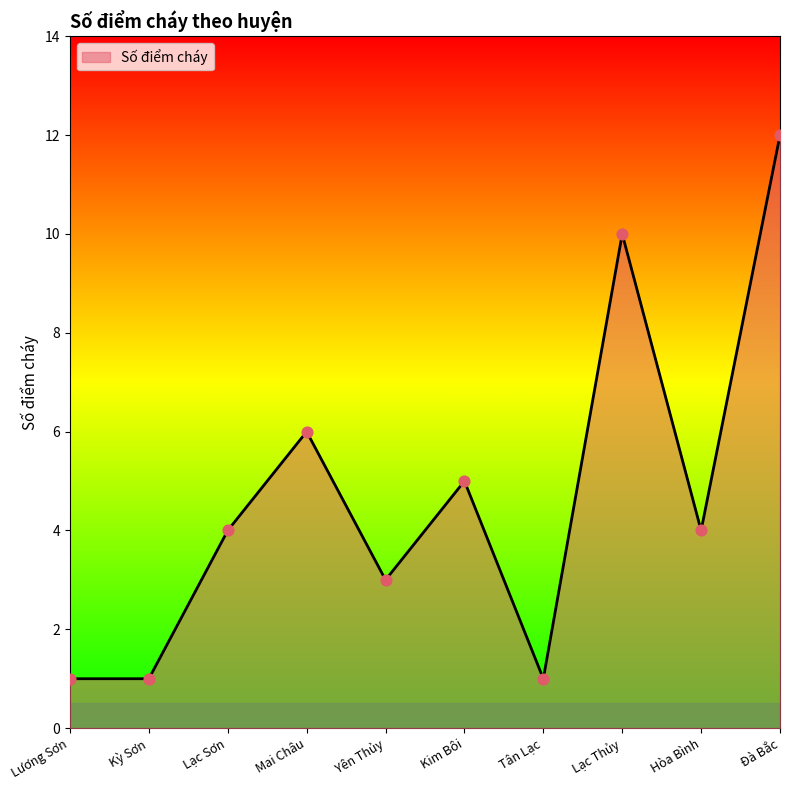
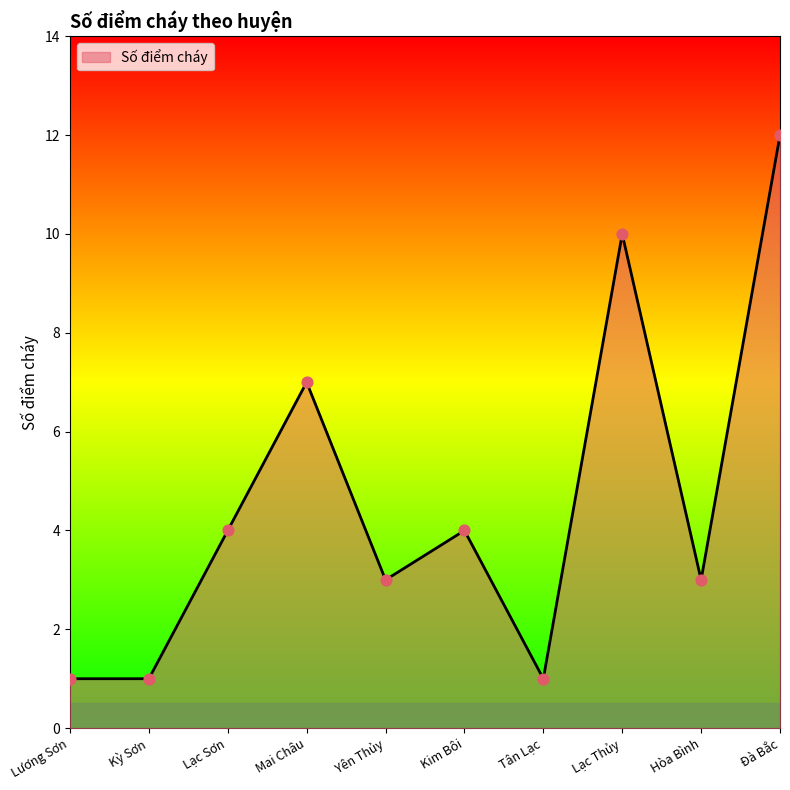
Mai Châu: 6 -> 7
Kim Bôi: 5 -> 4
Hòa Bình: 4 -> 3
